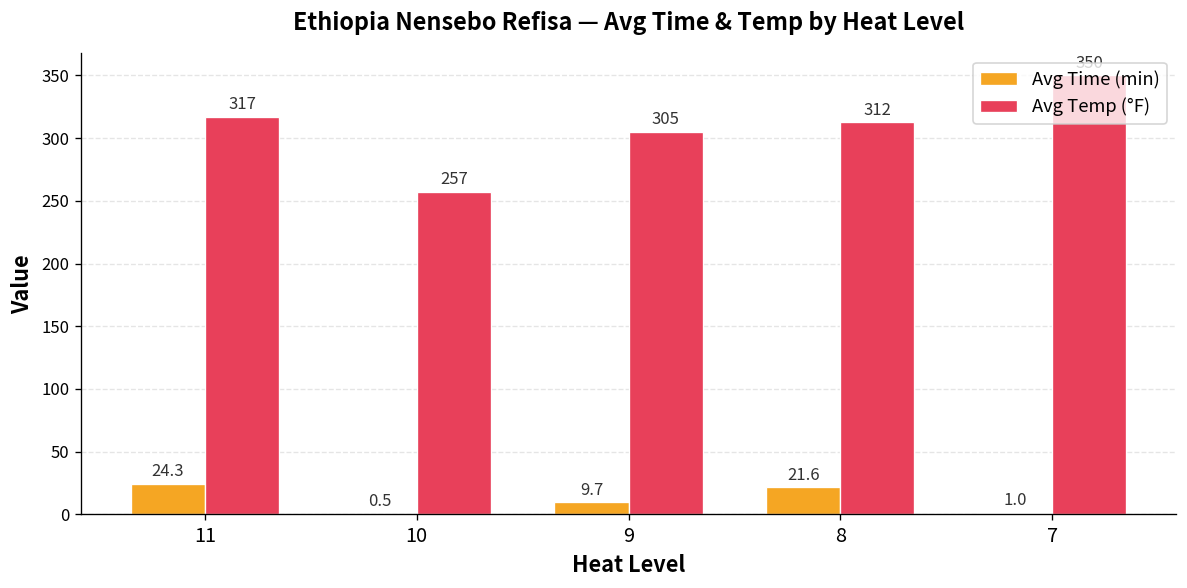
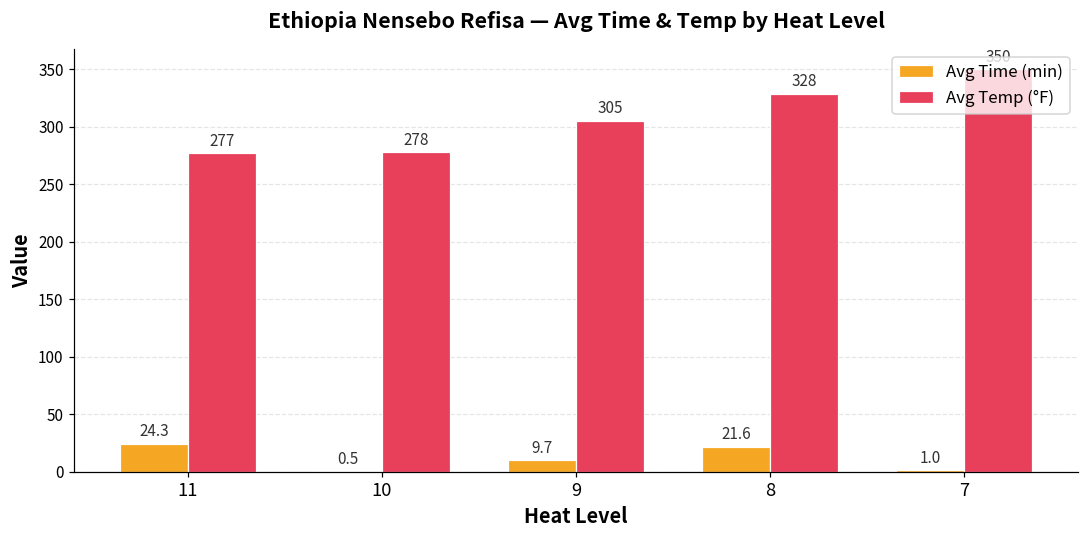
Avg Temp (°F), 11: 317 -> 277
Avg Temp (°F), 10: 257 -> 278
Avg Temp (°F), 8: 312 -> 328
